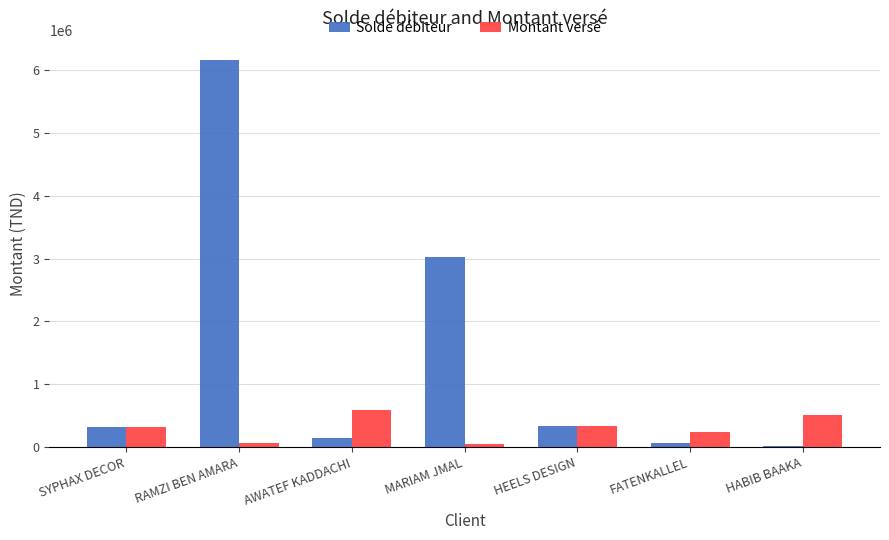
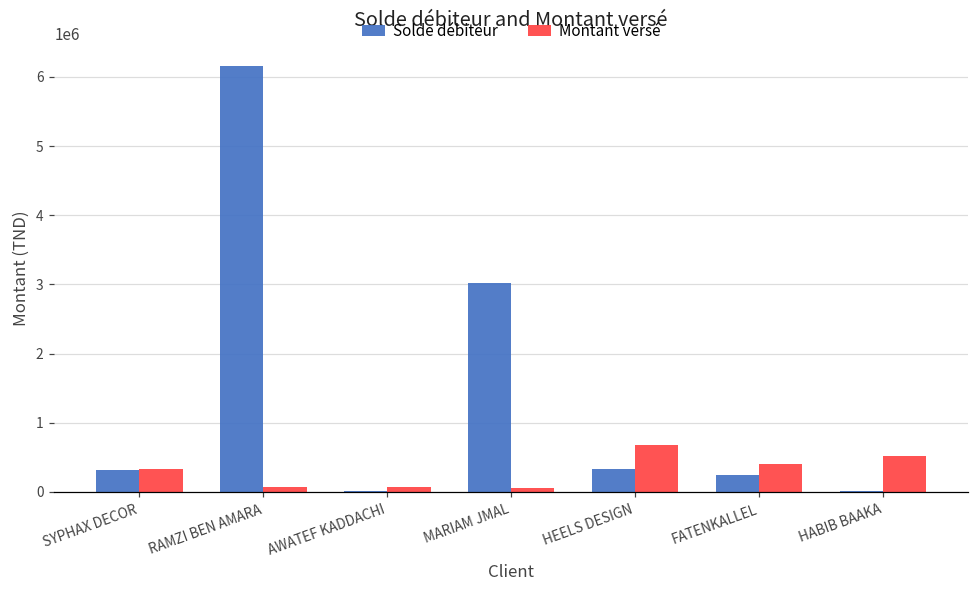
Solde débiteur, AWATEF KADDACHI: 100000 -> 0
Montant versé, AWATEF KADDACHI: 600000 -> 100000
Montant versé, HEELS DESIGN: 300000 -> 700000
Solde débiteur, FATENKALLEL: 100000 -> 200000
Montant versé, FATENKALLEL: 200000 -> 400000
